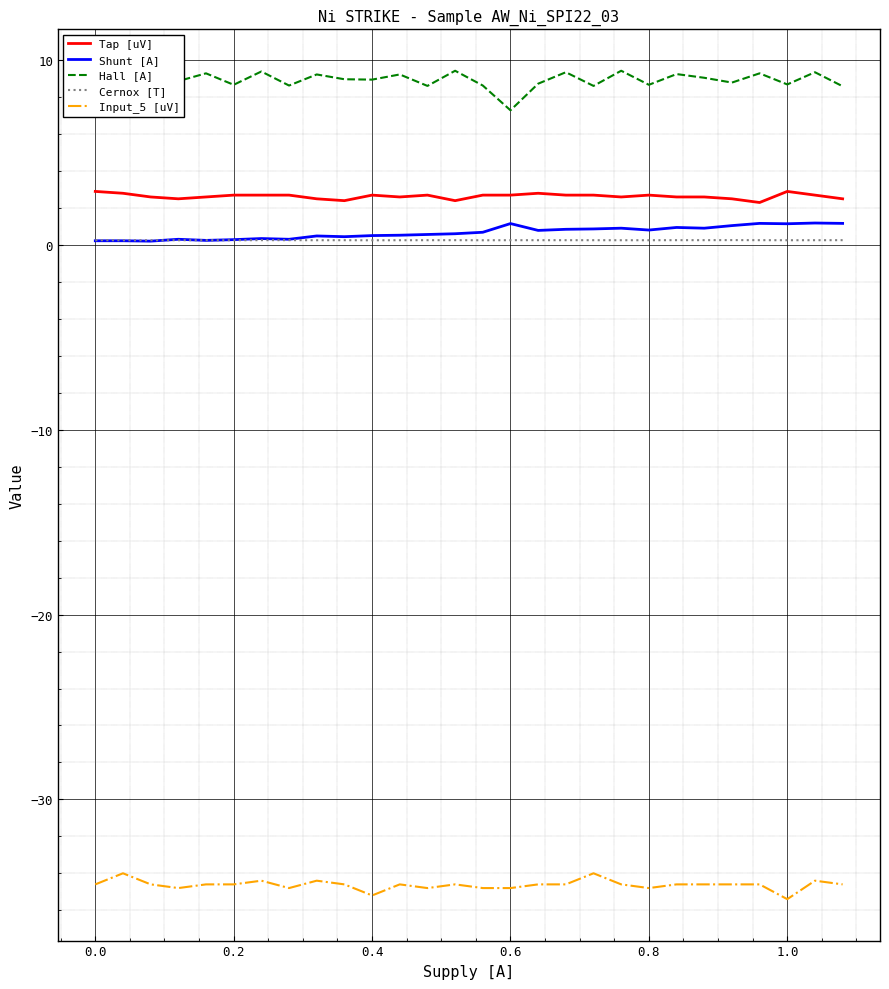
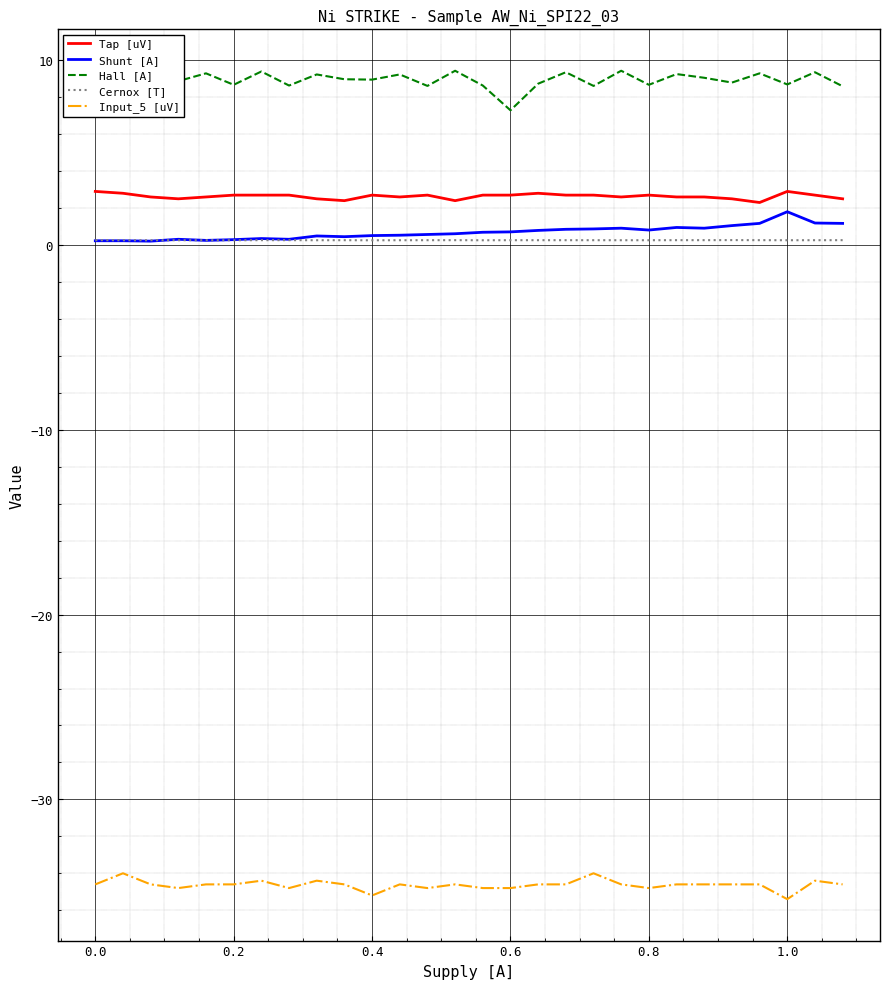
Shunt [A], 0.6: 1.2 -> 0.7
Shunt [A], 1.0: 1.2 -> 1.8
